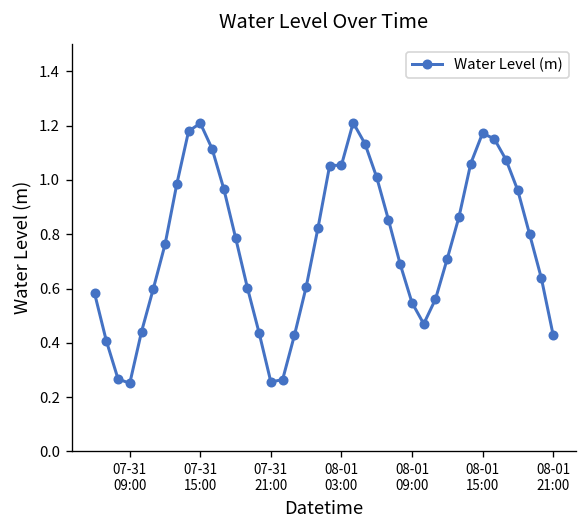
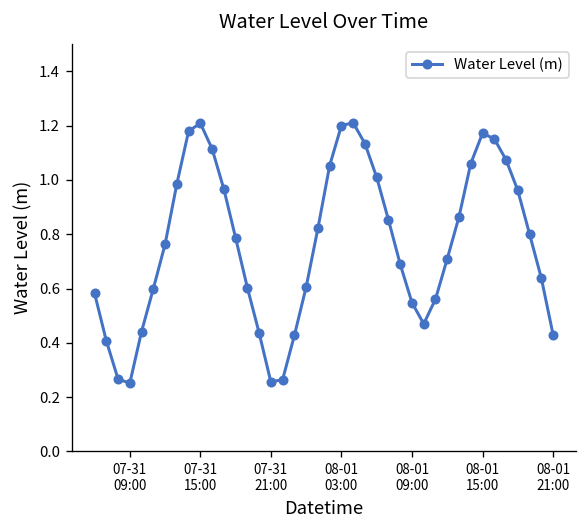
08-01 03:00: 1.05 -> 1.20
